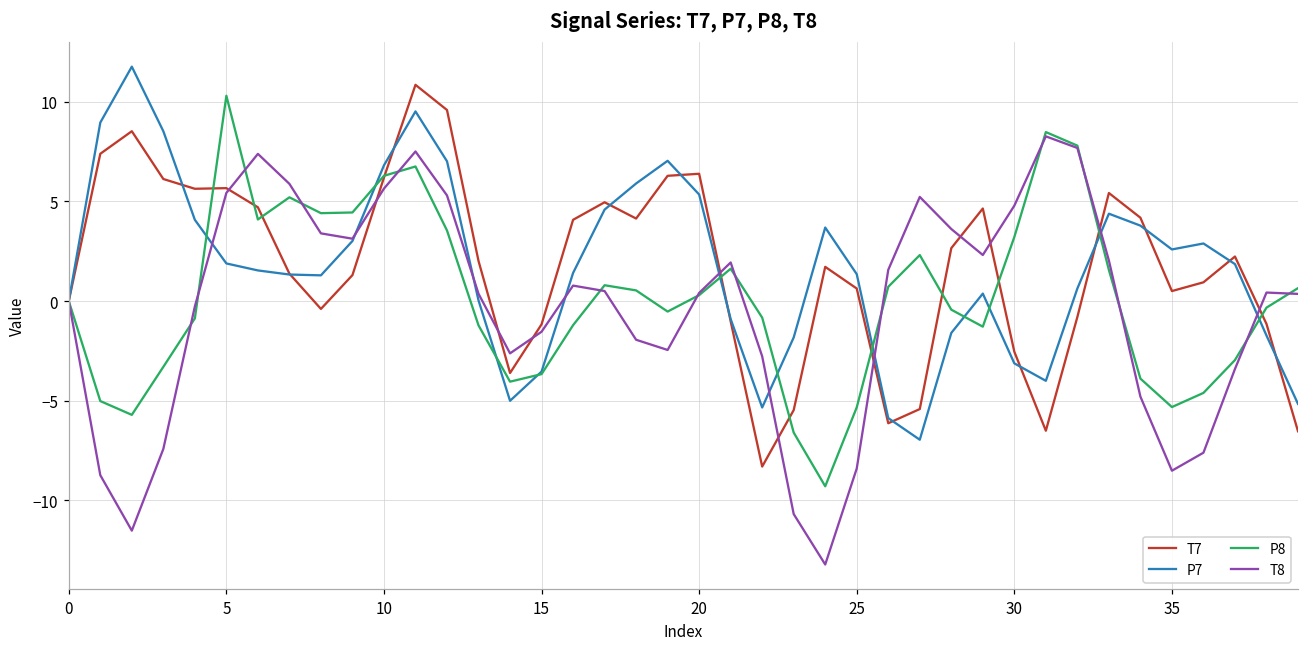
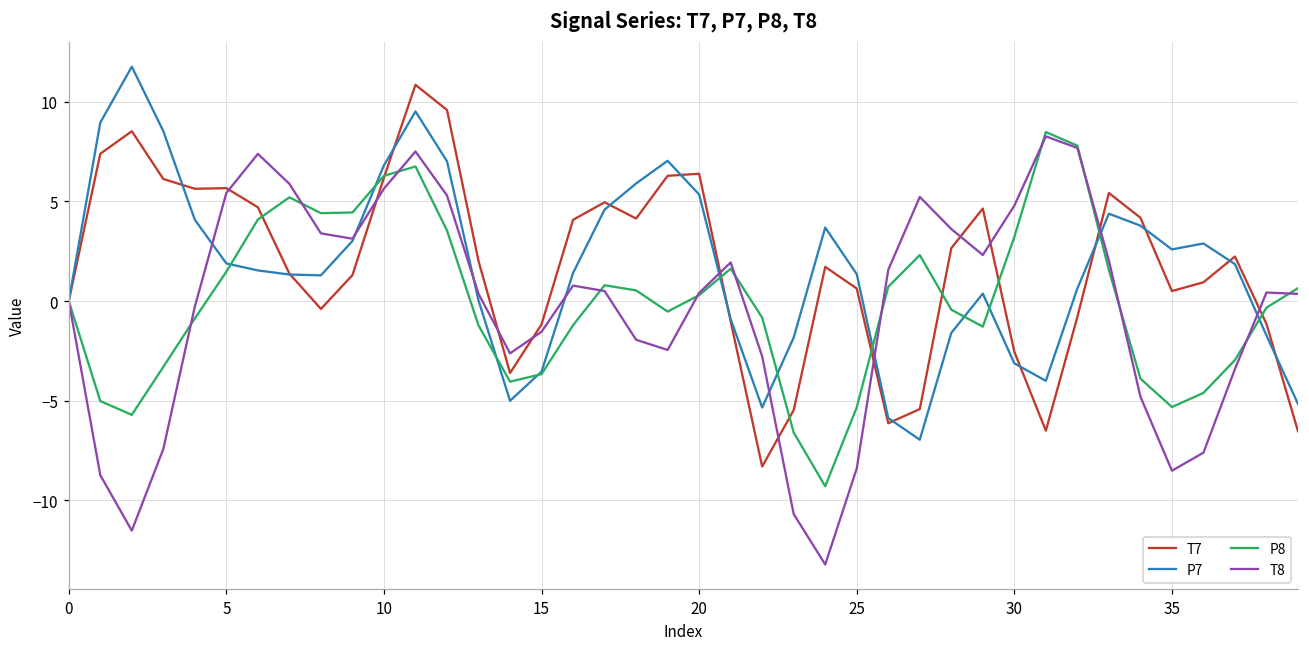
P8, 5: 10.3 -> 1.5
